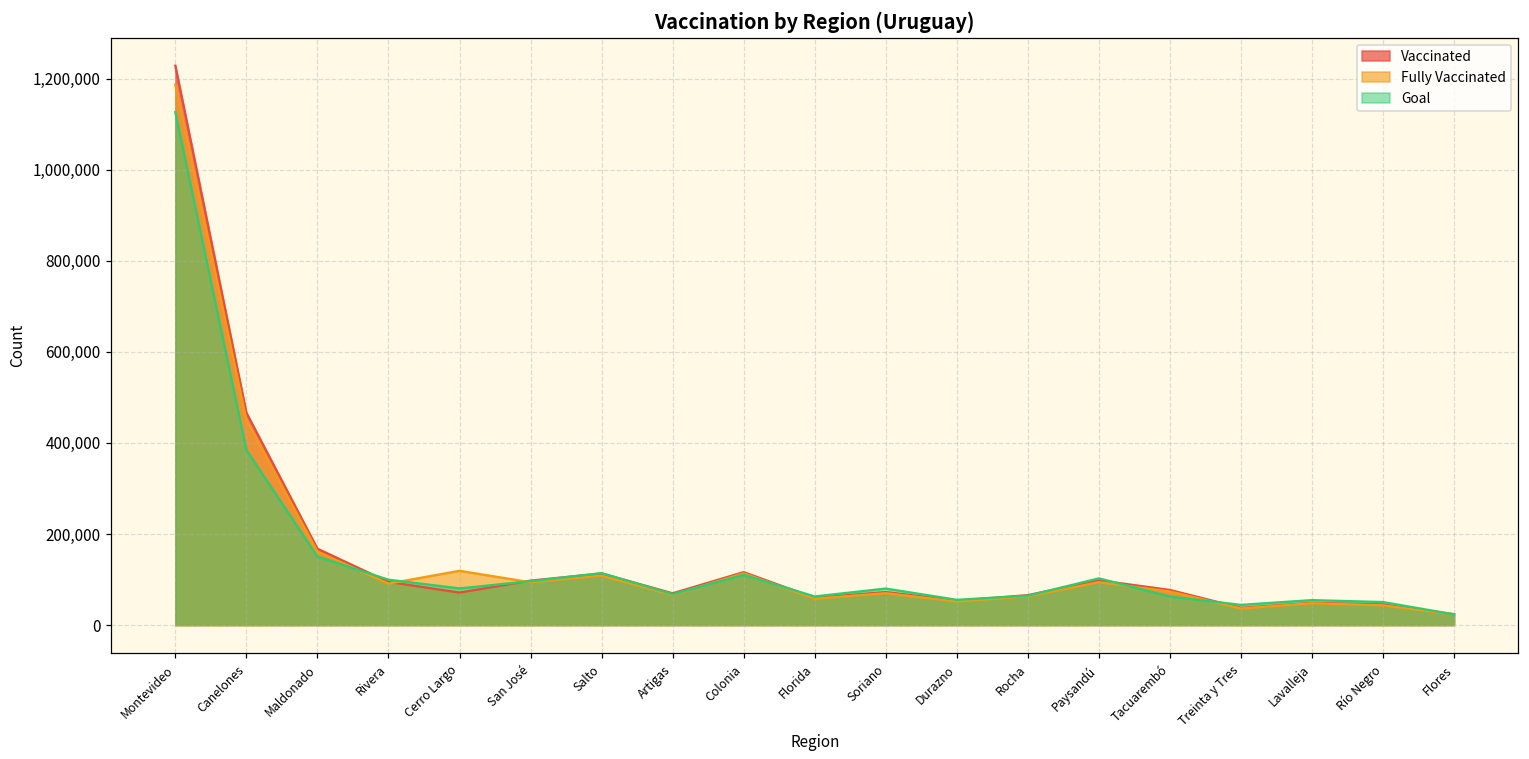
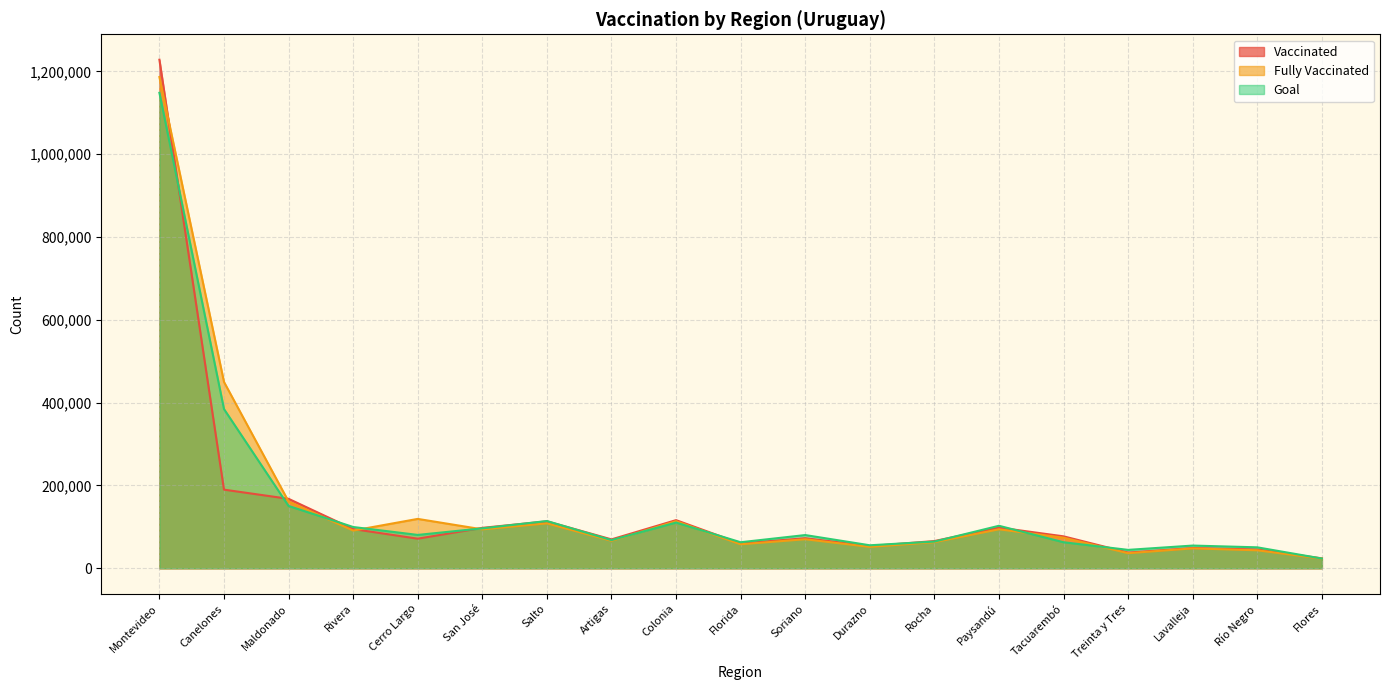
Goal, Montevideo: 1,130,000 -> 1,150,000
Vaccinated, Canelones: 470,000 -> 190,000
